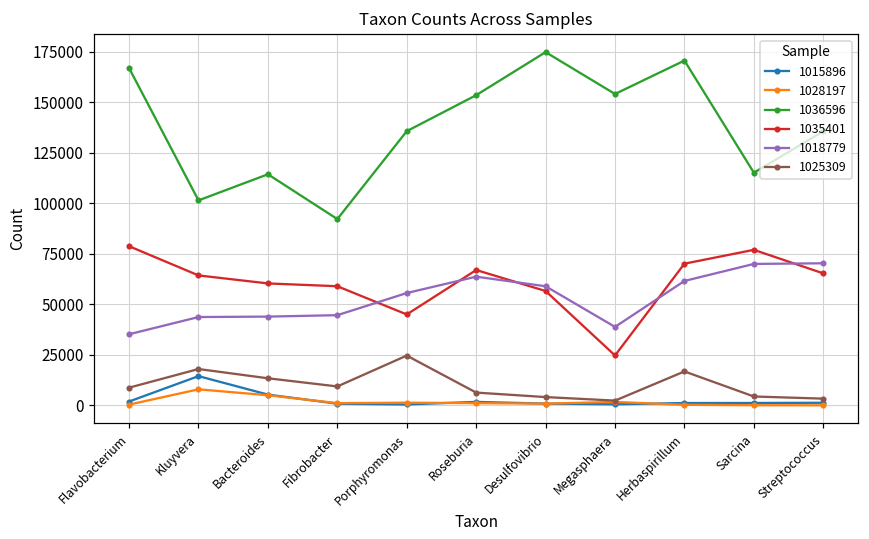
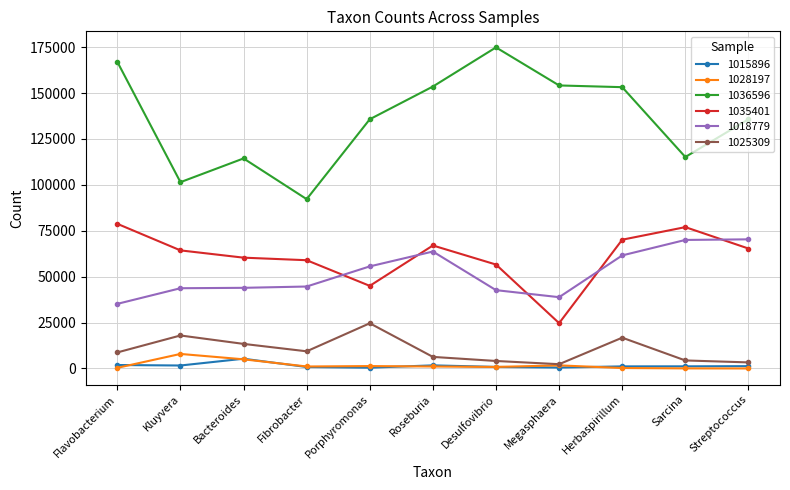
1015896, Kluyvera: 14000 -> 2000
1018779, Desulfovibrio: 59000 -> 43000
1036596, Herbaspirillum: 171000 -> 153000
